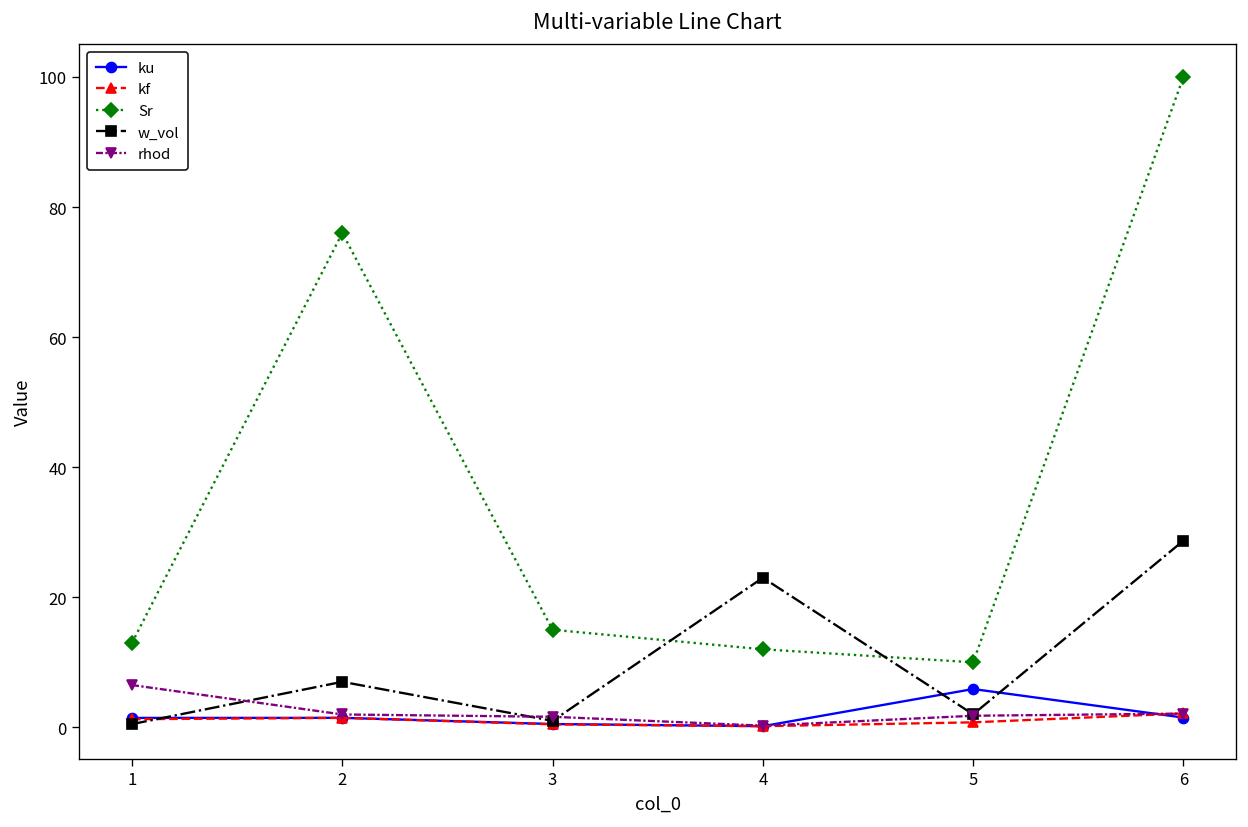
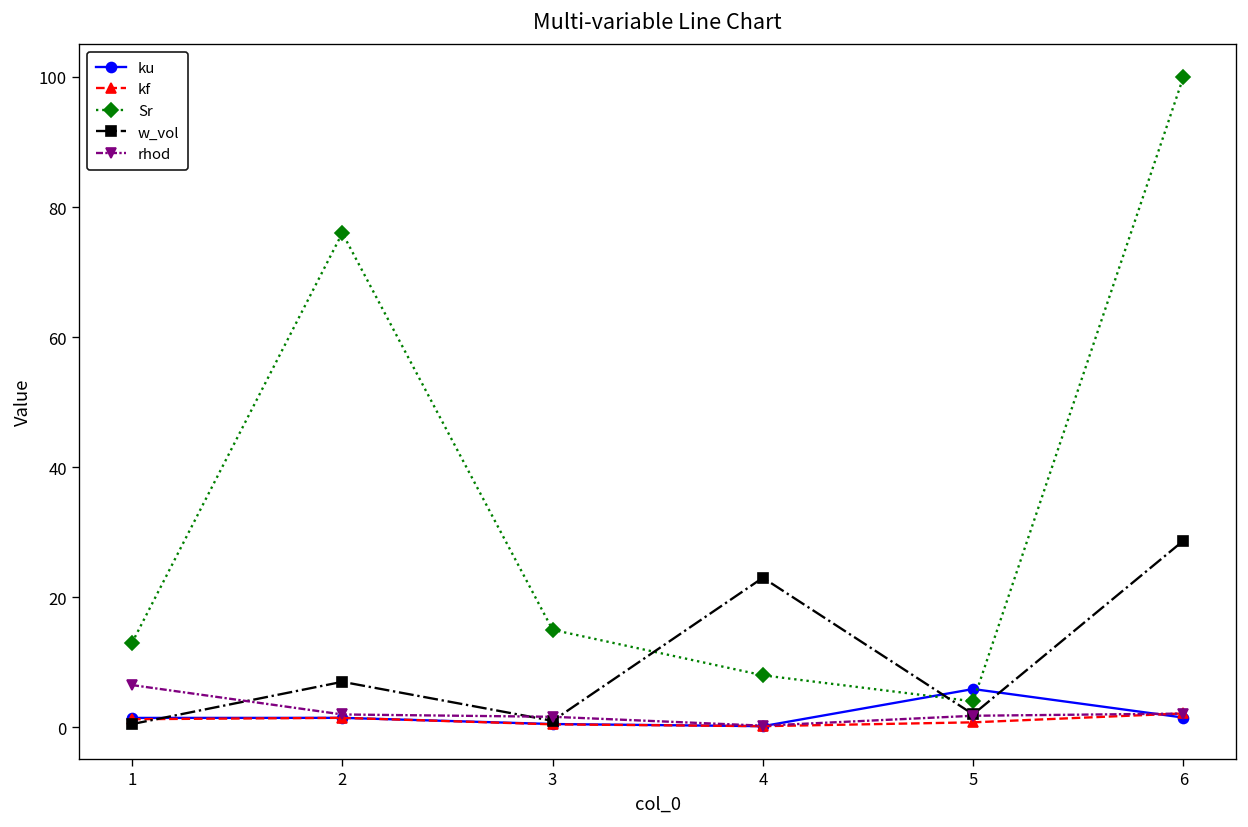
Sr, 4: 12 -> 8
Sr, 5: 10 -> 4
